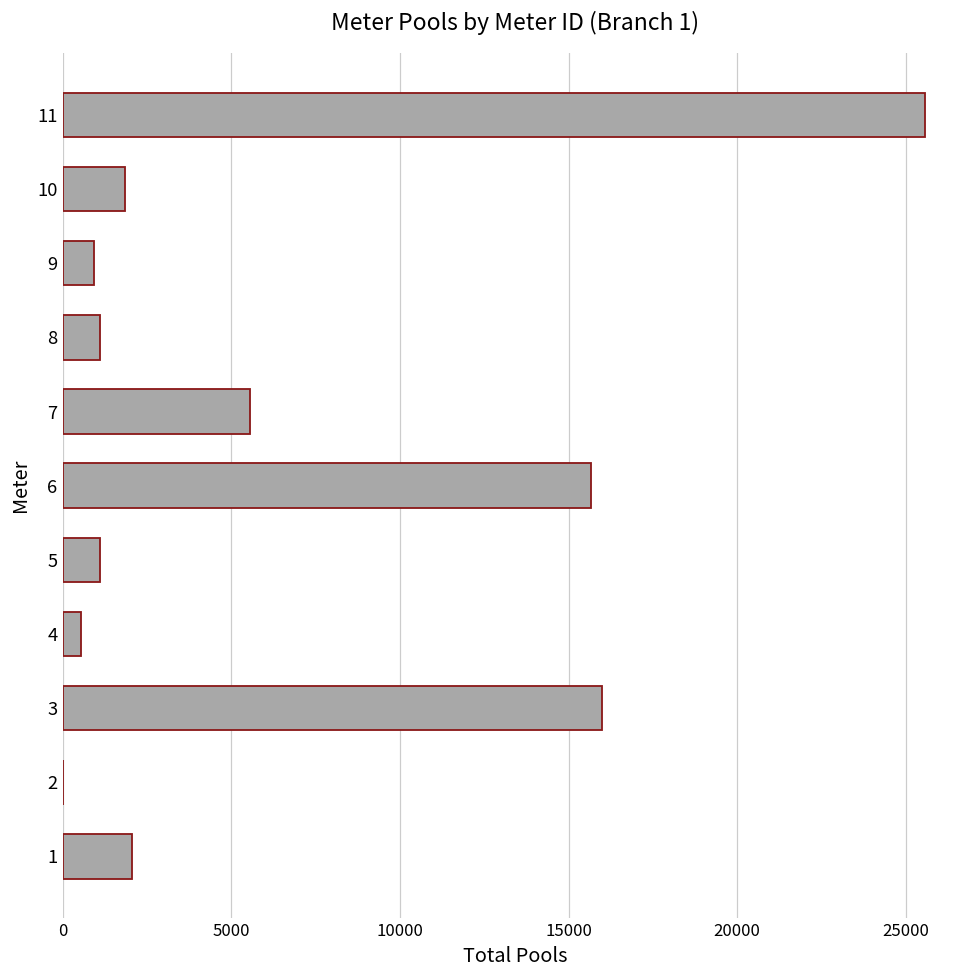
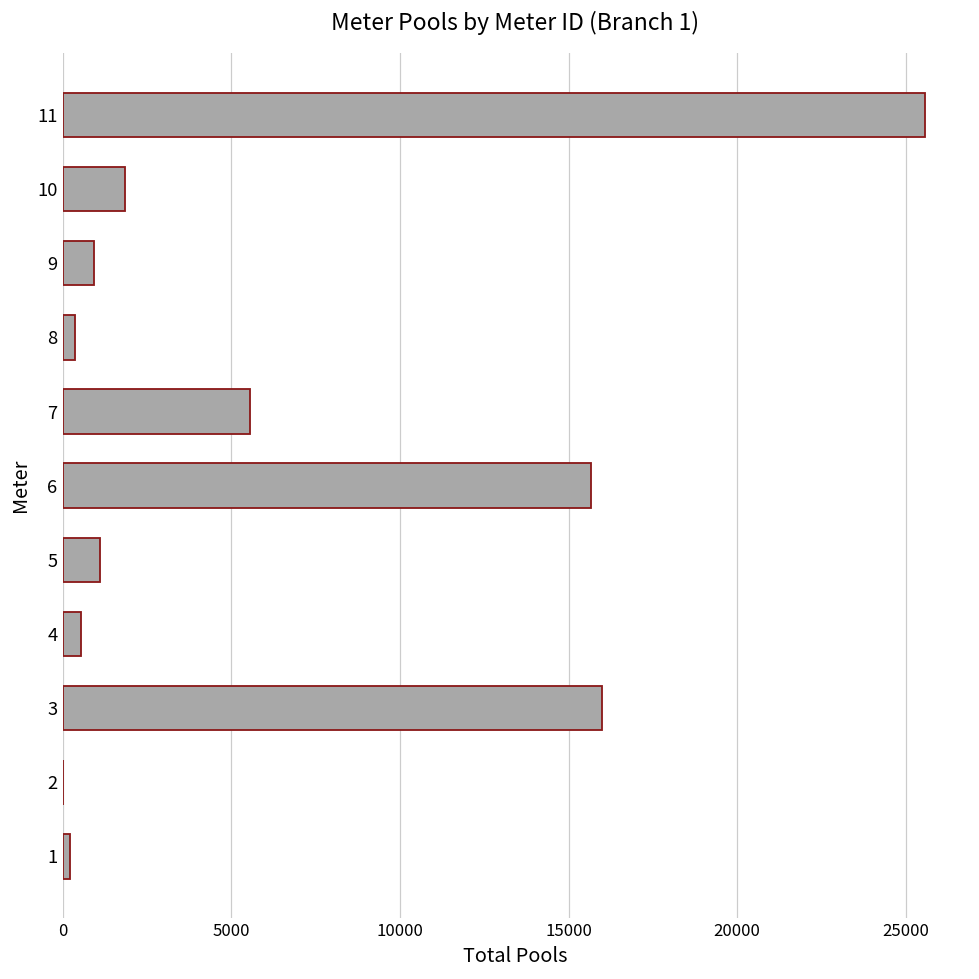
8: 1100 -> 400
1: 2000 -> 200
